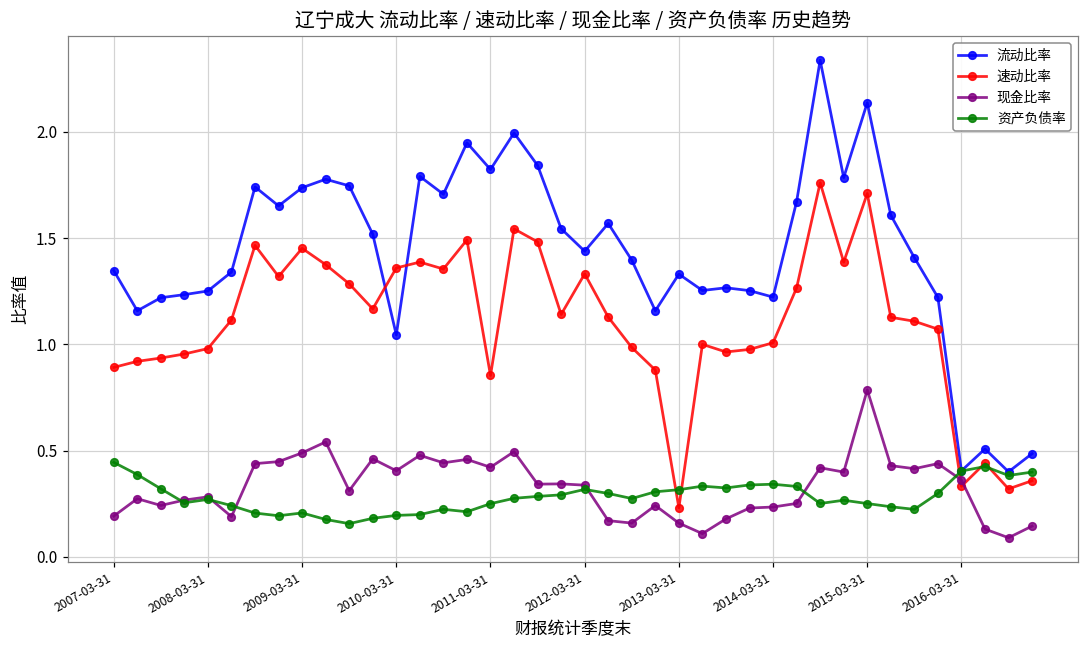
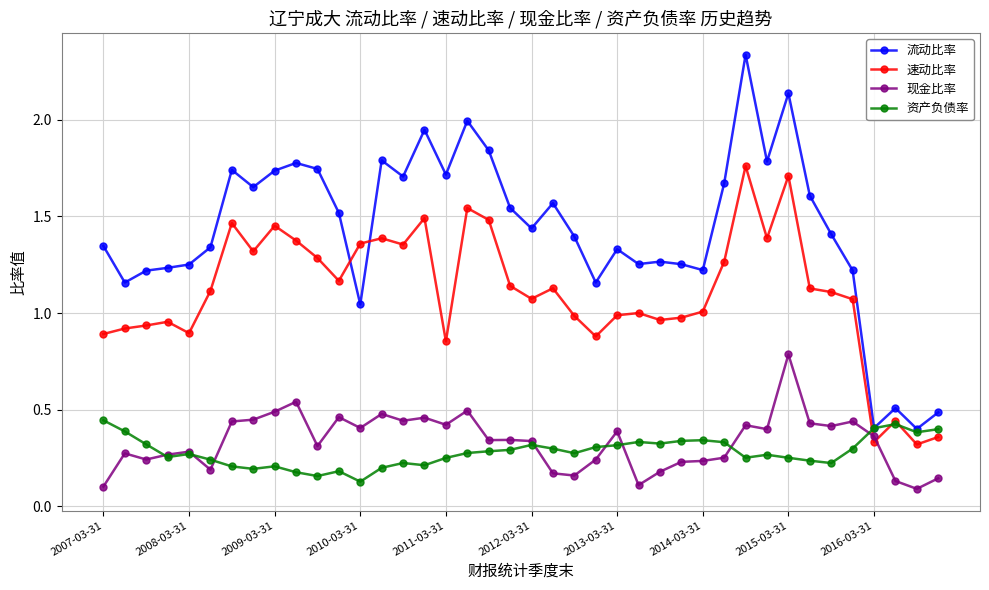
现金比率, 2007-03-31: 0.19 -> 0.10
速动比率, 2008-03-31: 0.98 -> 0.90
资产负债率, 2010-03-31: 0.19 -> 0.13
流动比率, 2011-03-31: 1.82 -> 1.72
速动比率, 2012-03-31: 1.33 -> 1.07
速动比率, 2013-03-31: 0.23 -> 0.99
现金比率, 2013-03-31: 0.16 -> 0.39
